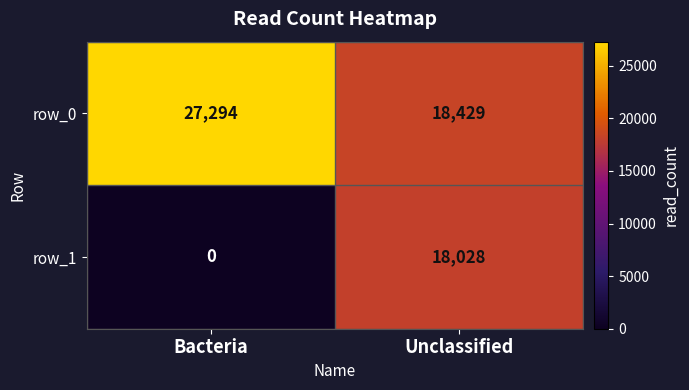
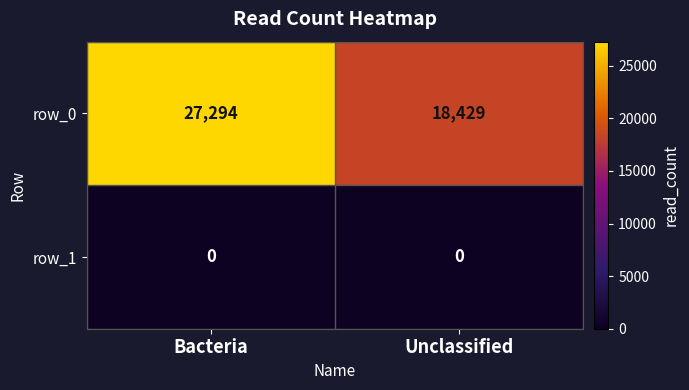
row_1, Unclassified: 18,028 -> 0
